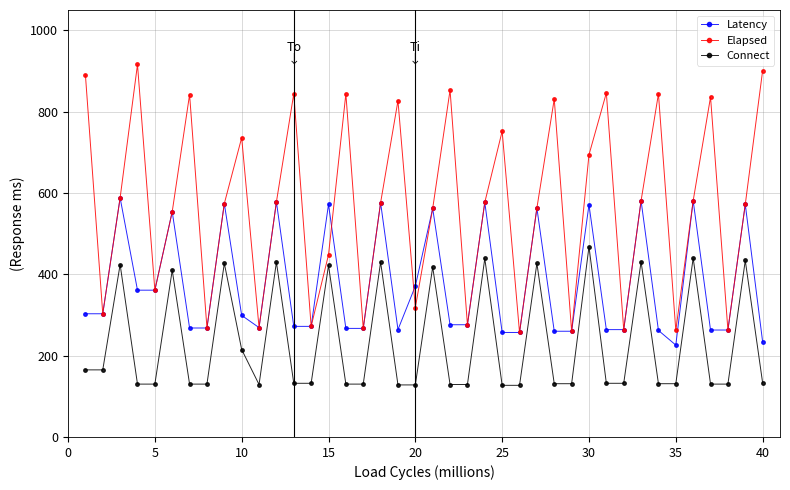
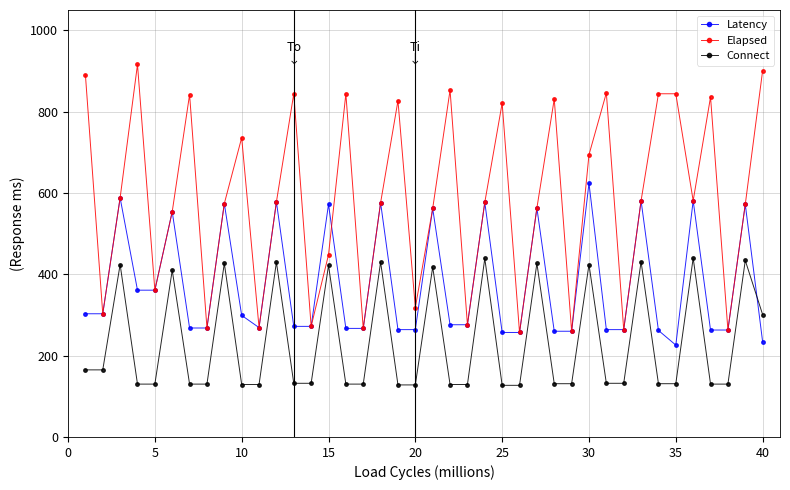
Connect, 10: 220 -> 130
Latency, 20: 370 -> 260
Elapsed, 25: 750 -> 820
Latency, 30: 570 -> 620
Connect, 30: 470 -> 420
Elapsed, 35: 260 -> 840
Connect, 40: 130 -> 300
